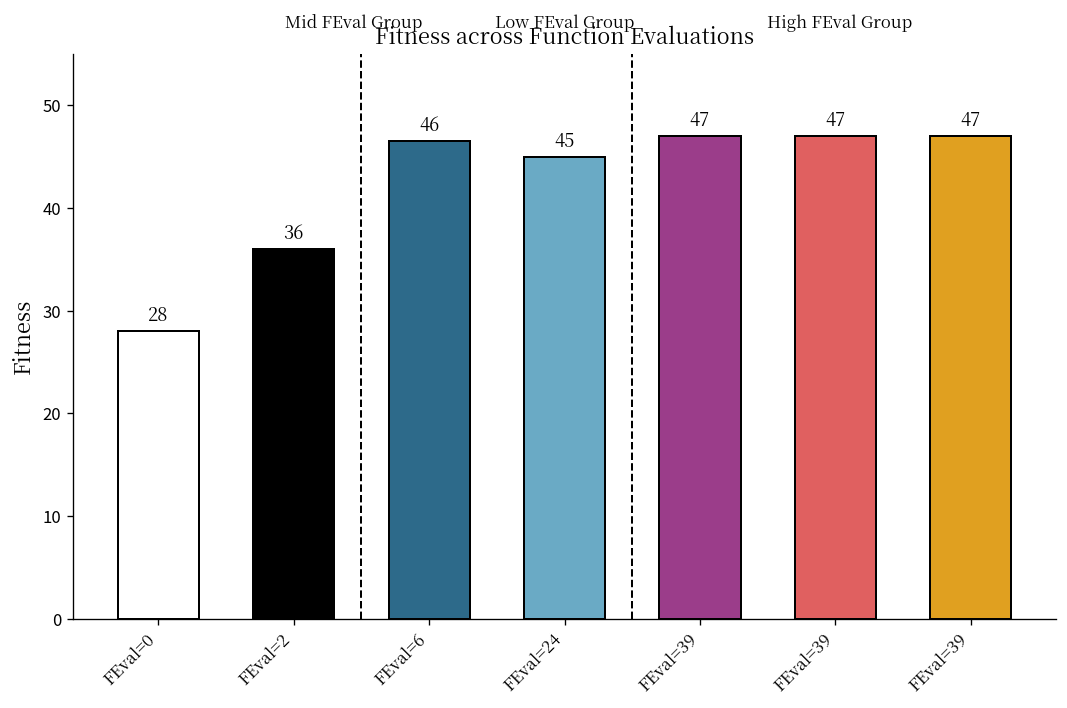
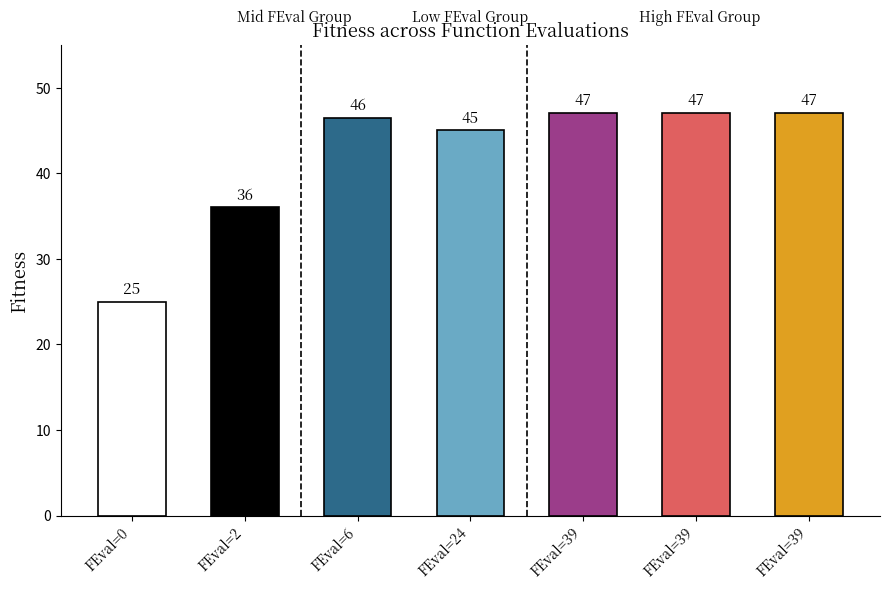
FEval=0: 28 -> 25
